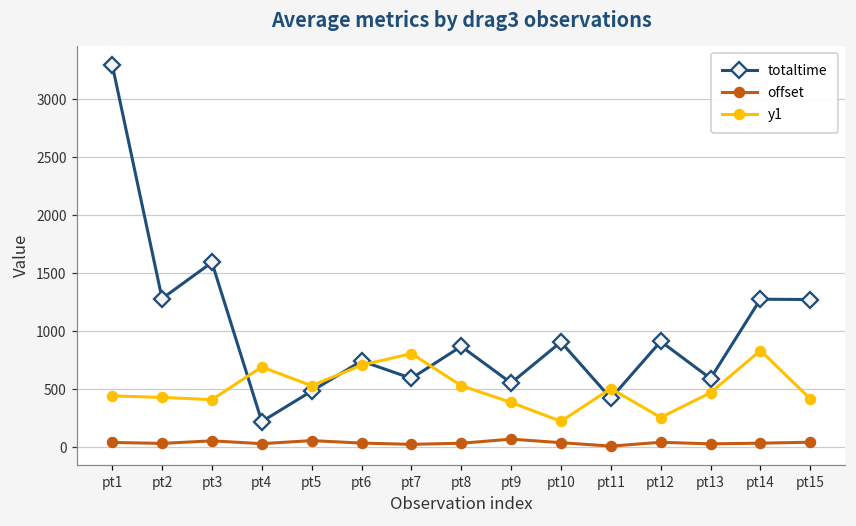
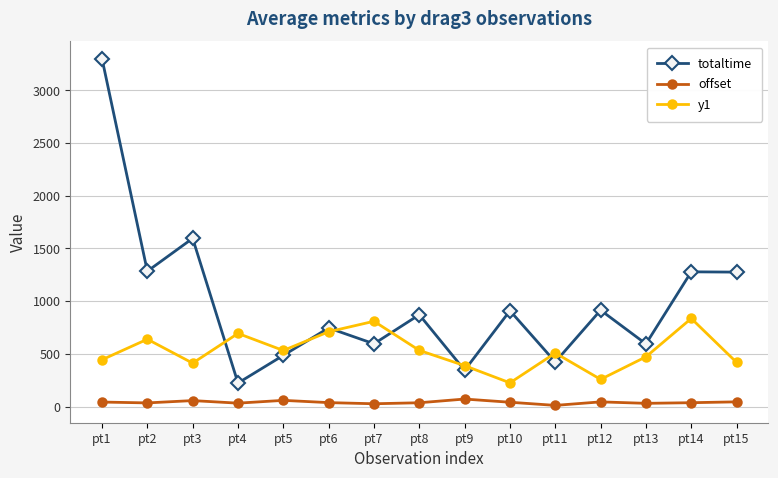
y1, pt2: 430 -> 640
totaltime, pt9: 560 -> 340
